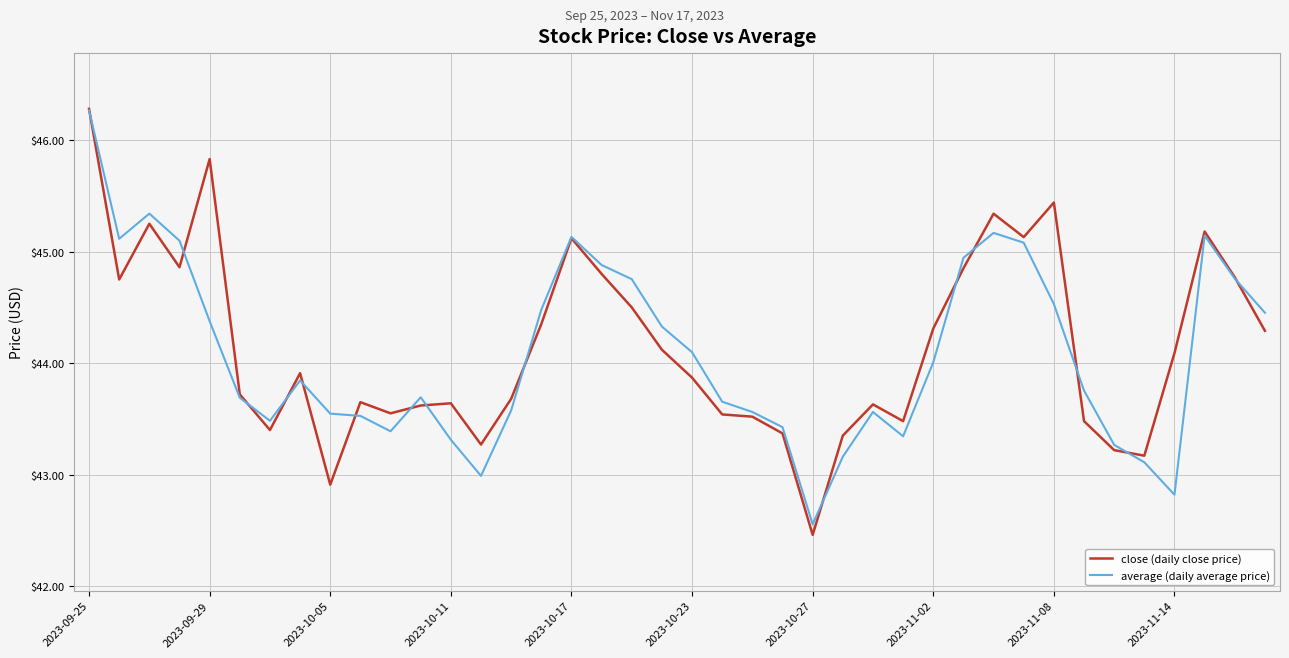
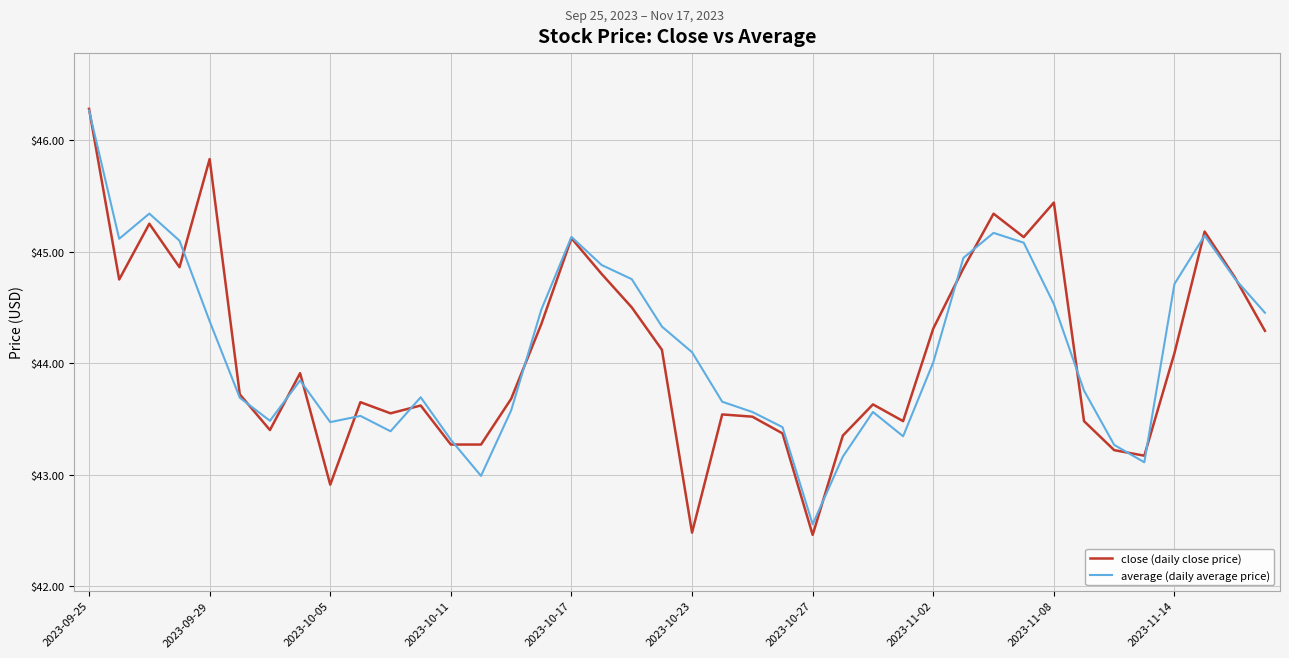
average (daily average price), 2023-10-05: $43.55 -> $43.47
close (daily close price), 2023-10-11: $43.64 -> $43.27
close (daily close price), 2023-10-23: $43.87 -> $42.48
average (daily average price), 2023-11-14: $42.82 -> $44.71
